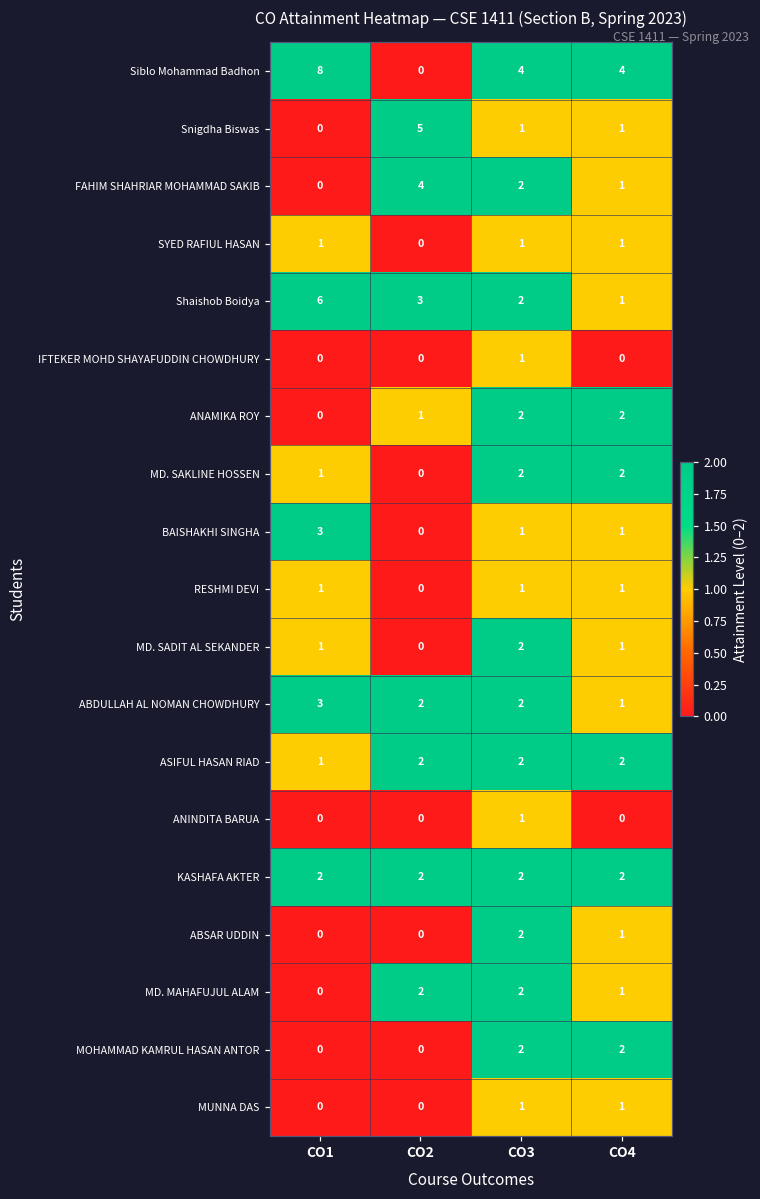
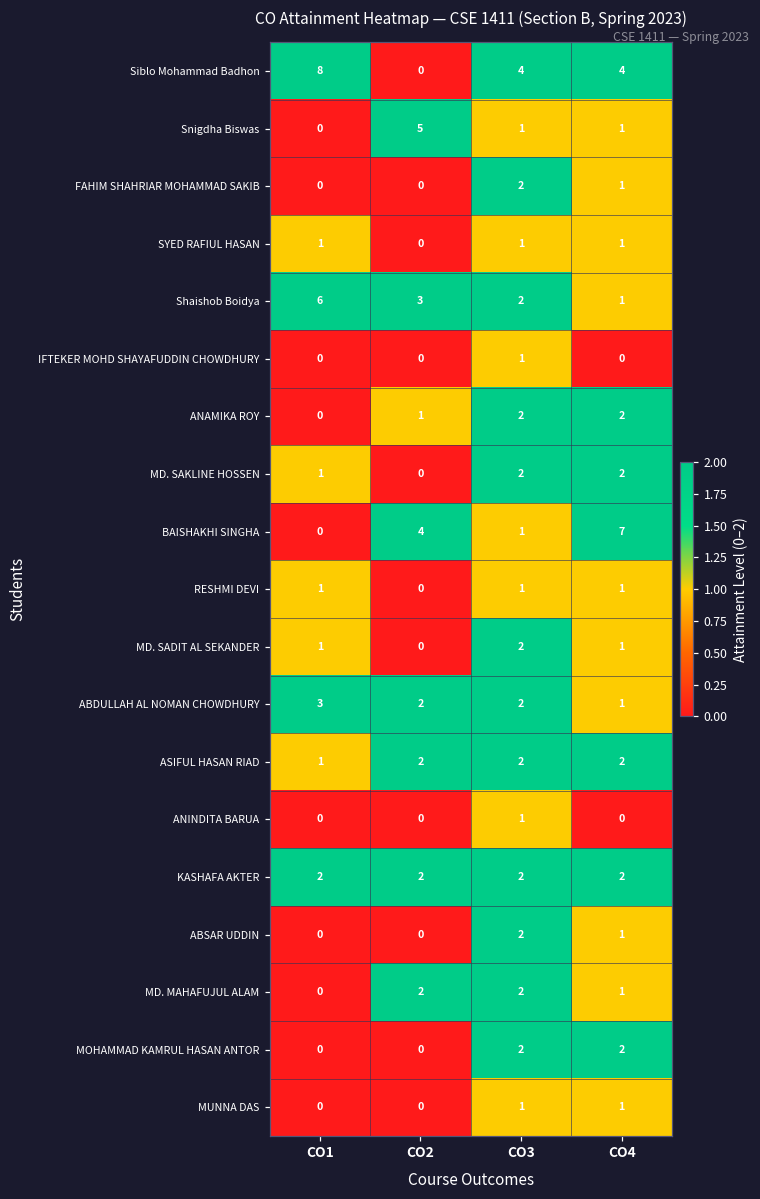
FAHIM SHAHRIAR MOHAMMAD SAKIB, CO2: 4 -> 0
BAISHAKHI SINGHA, CO1: 3 -> 0
BAISHAKHI SINGHA, CO2: 0 -> 4
BAISHAKHI SINGHA, CO4: 1 -> 7
